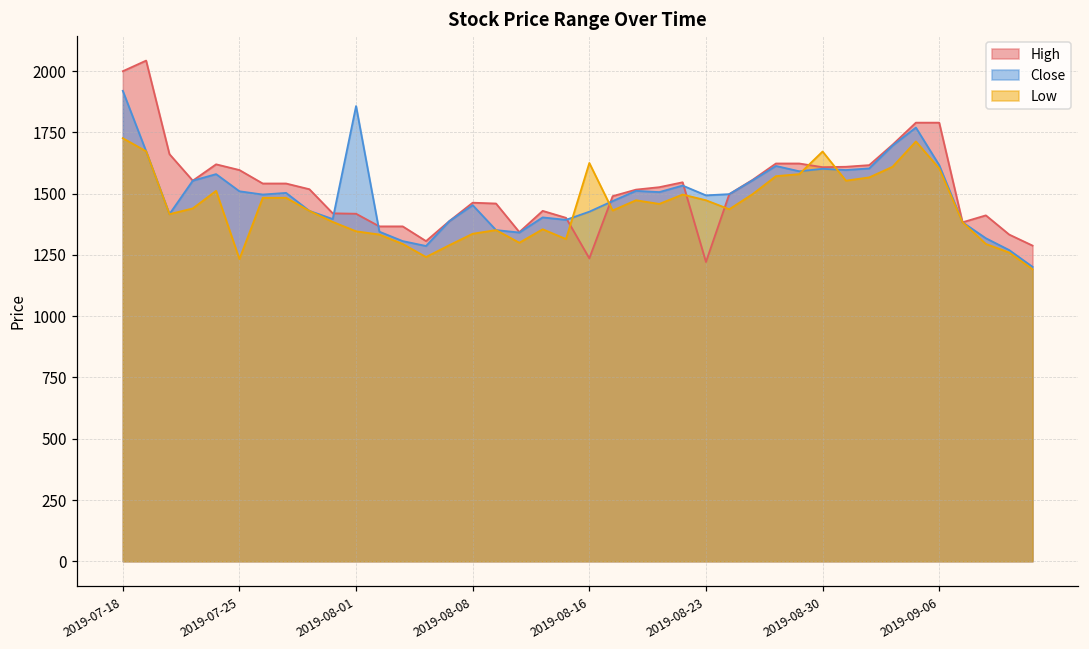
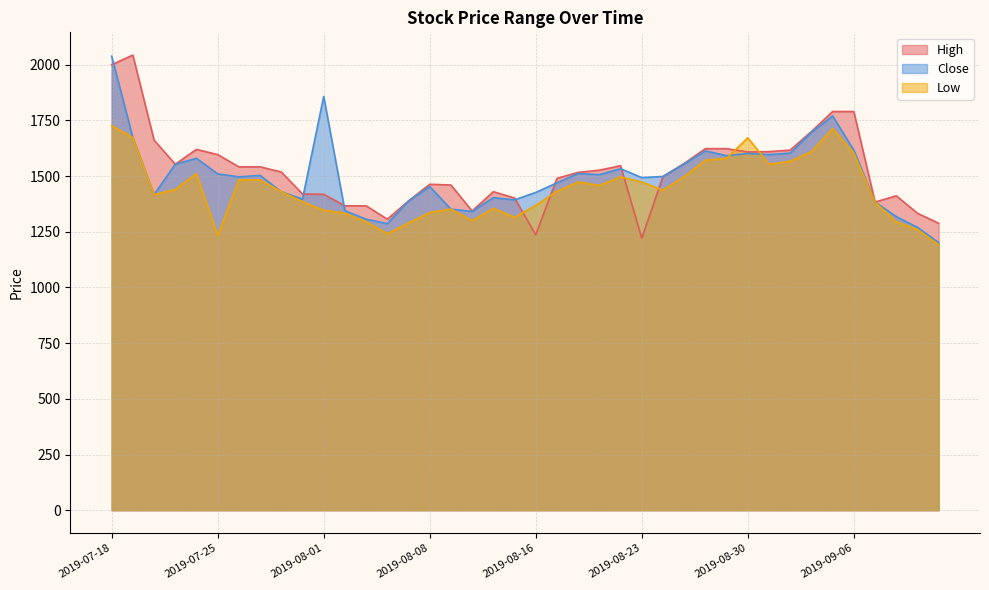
Close, 2019-07-18: 1920 -> 2040
Low, 2019-08-16: 1630 -> 1370
